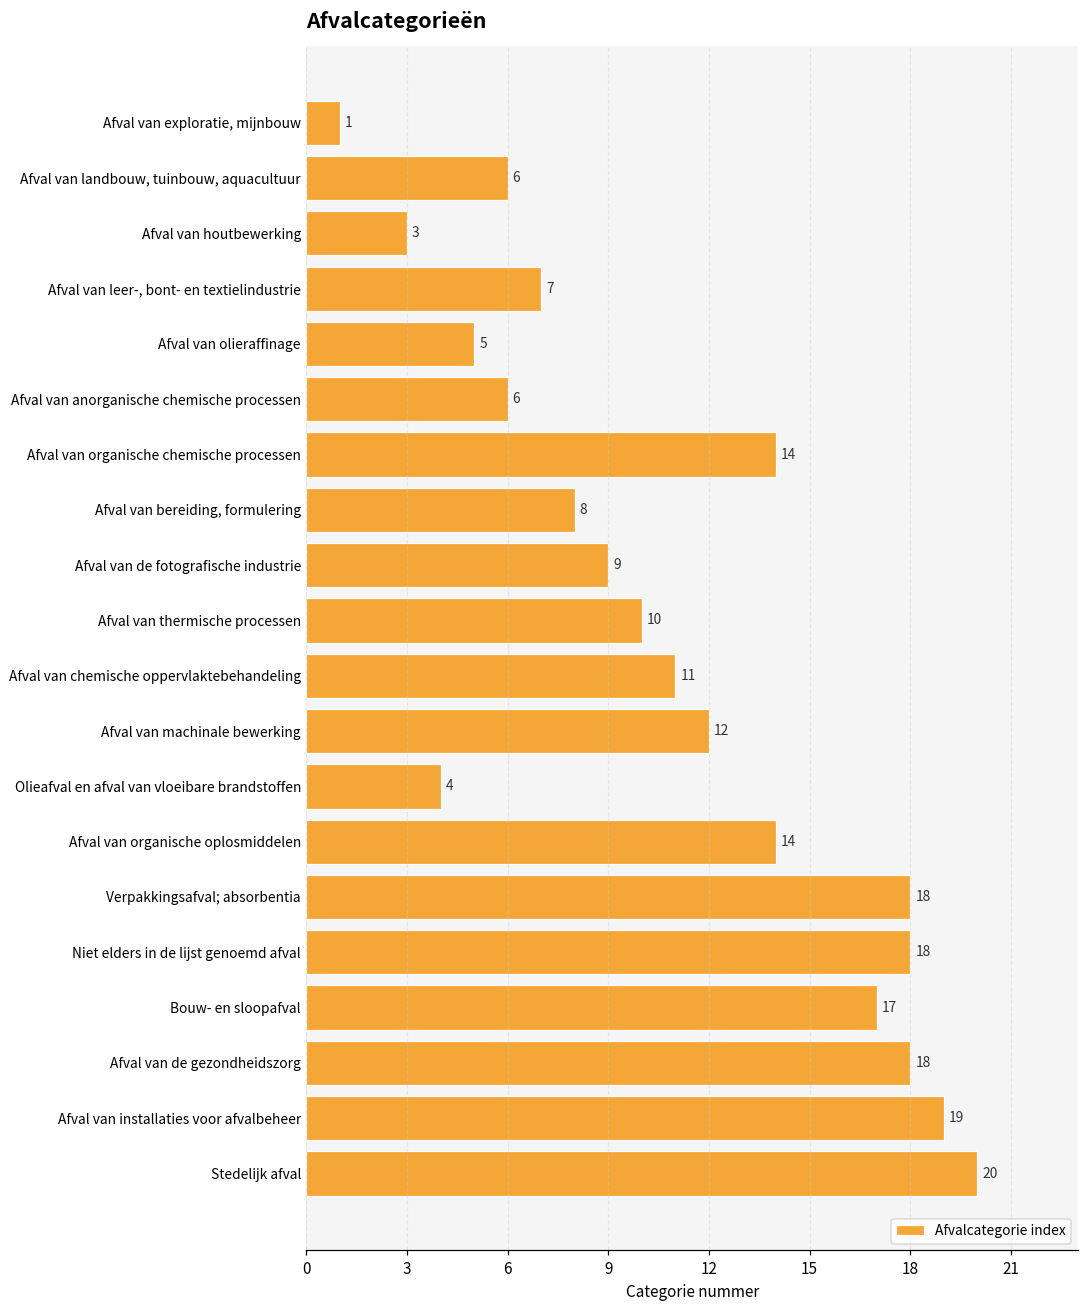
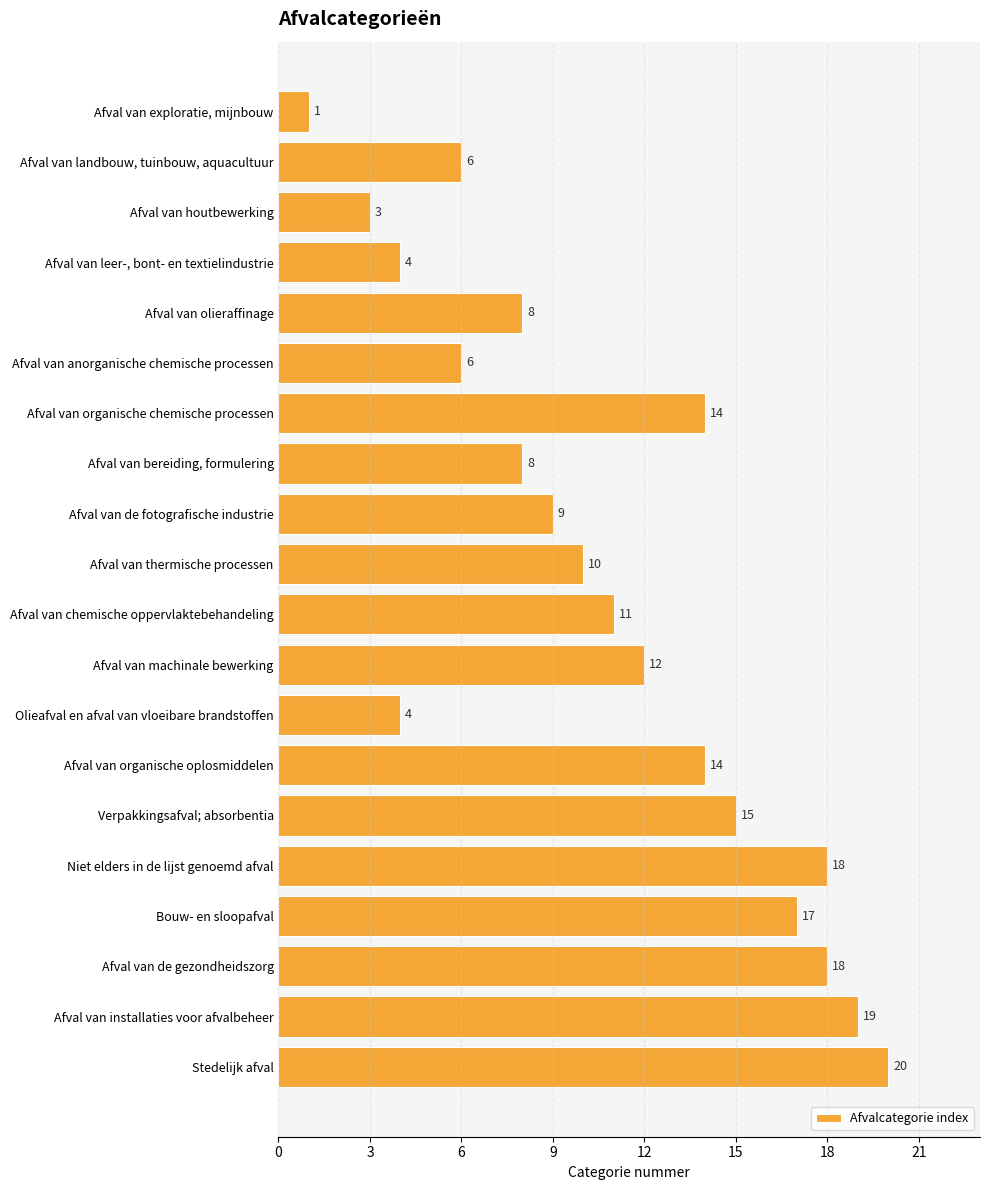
Afval van leer-, bont- en textielindustrie: 7 -> 4
Afval van olieraffinage: 5 -> 8
Verpakkingsafval; absorbentia: 18 -> 15
